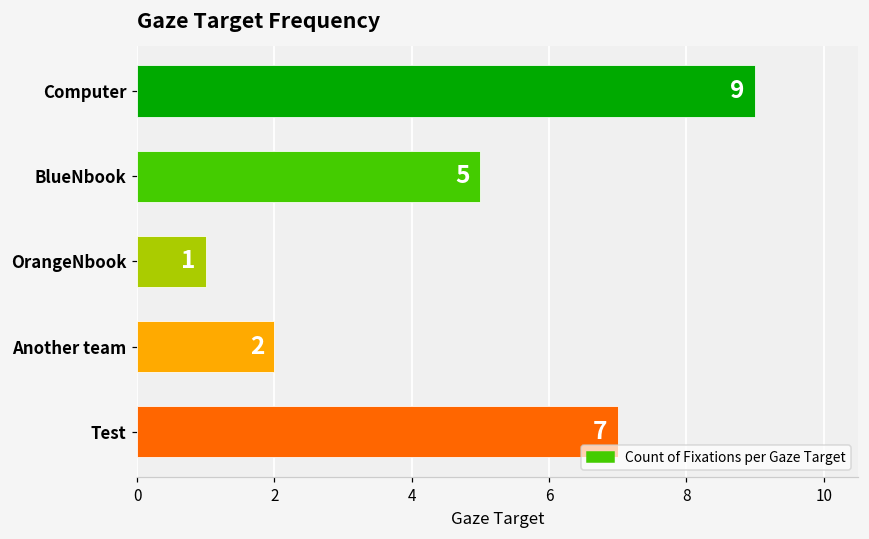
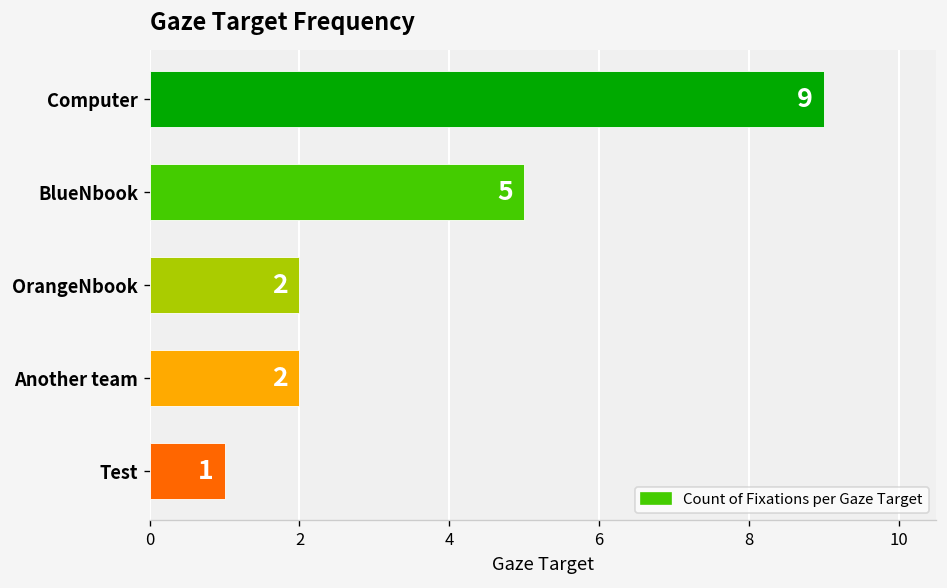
OrangeNbook: 1 -> 2
Test: 7 -> 1
